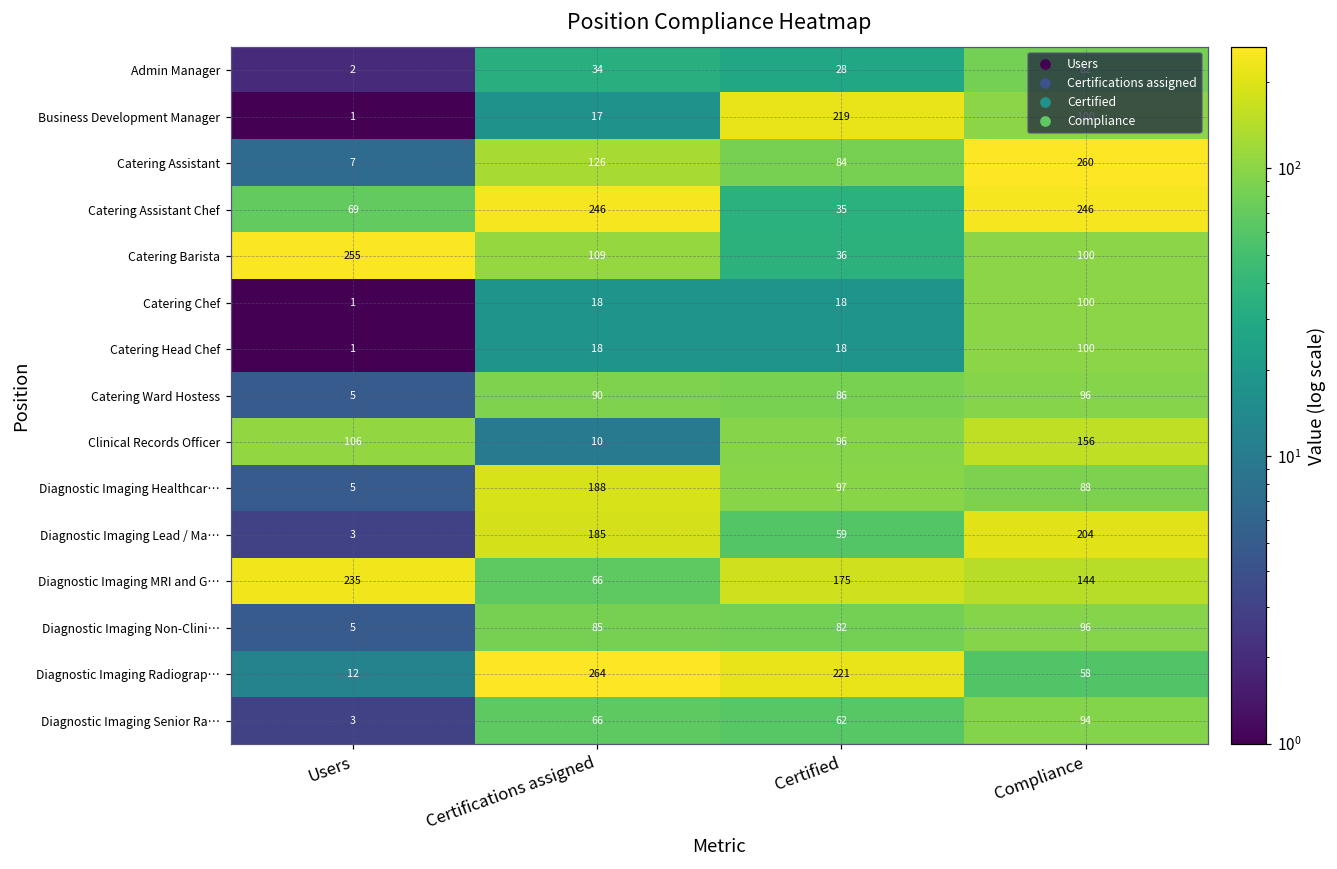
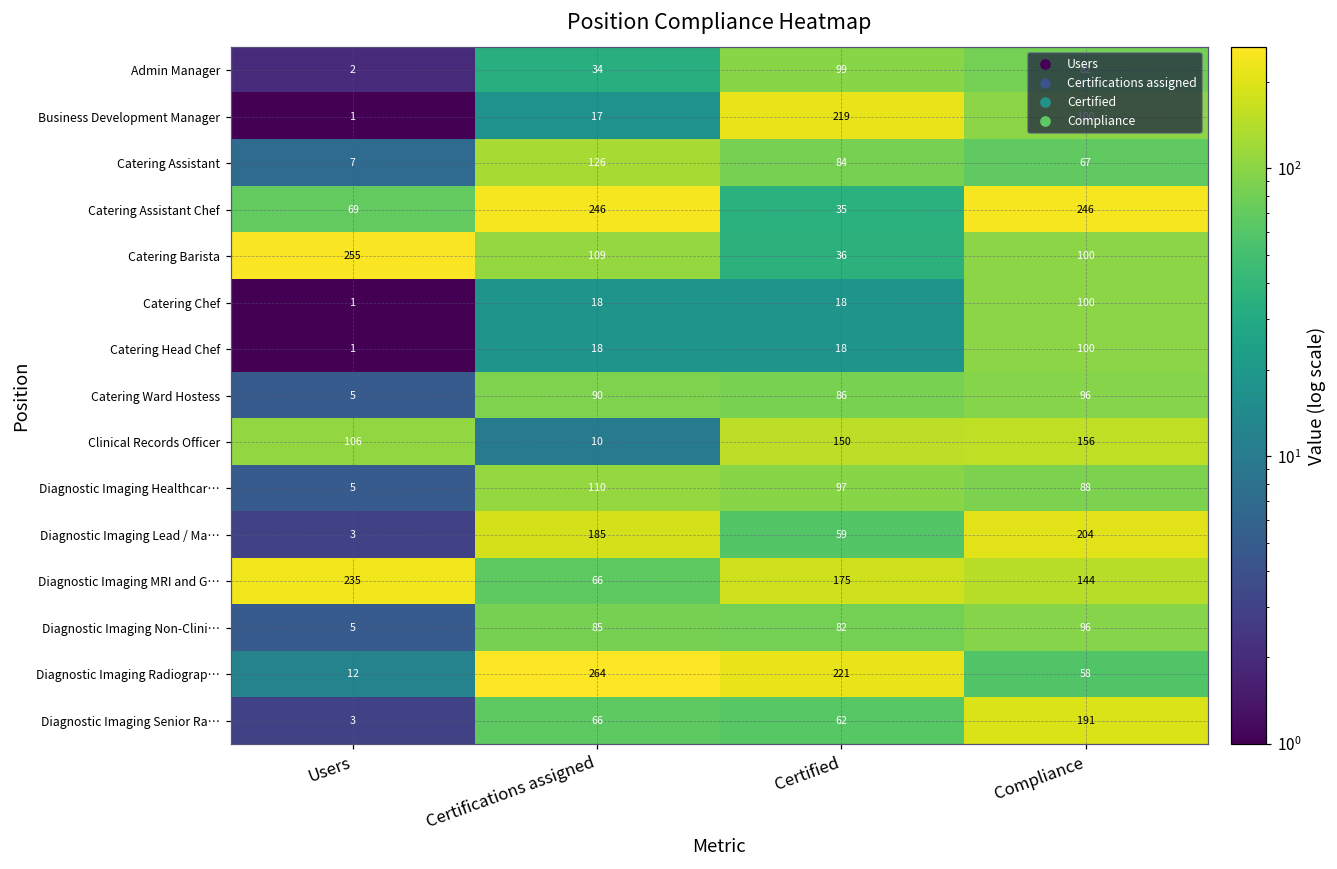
Admin Manager, Certified: 28 -> 99
Catering Assistant, Compliance: 260 -> 67
Clinical Records Officer, Certified: 96 -> 150
Diagnostic Imaging Healthcar…, Certifications assigned: 188 -> 110
Diagnostic Imaging Senior Ra…, Compliance: 94 -> 191
